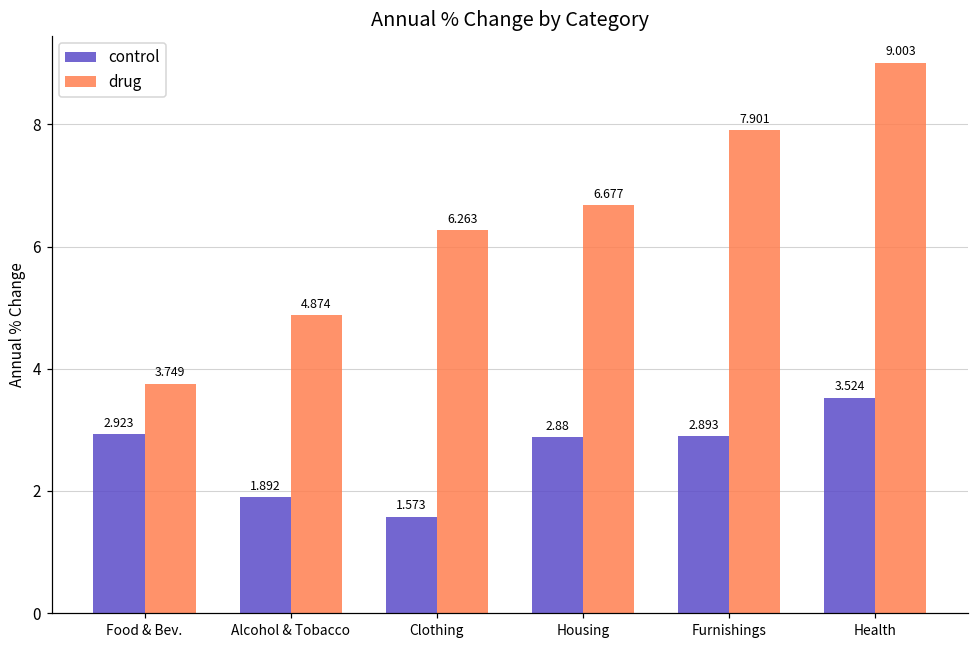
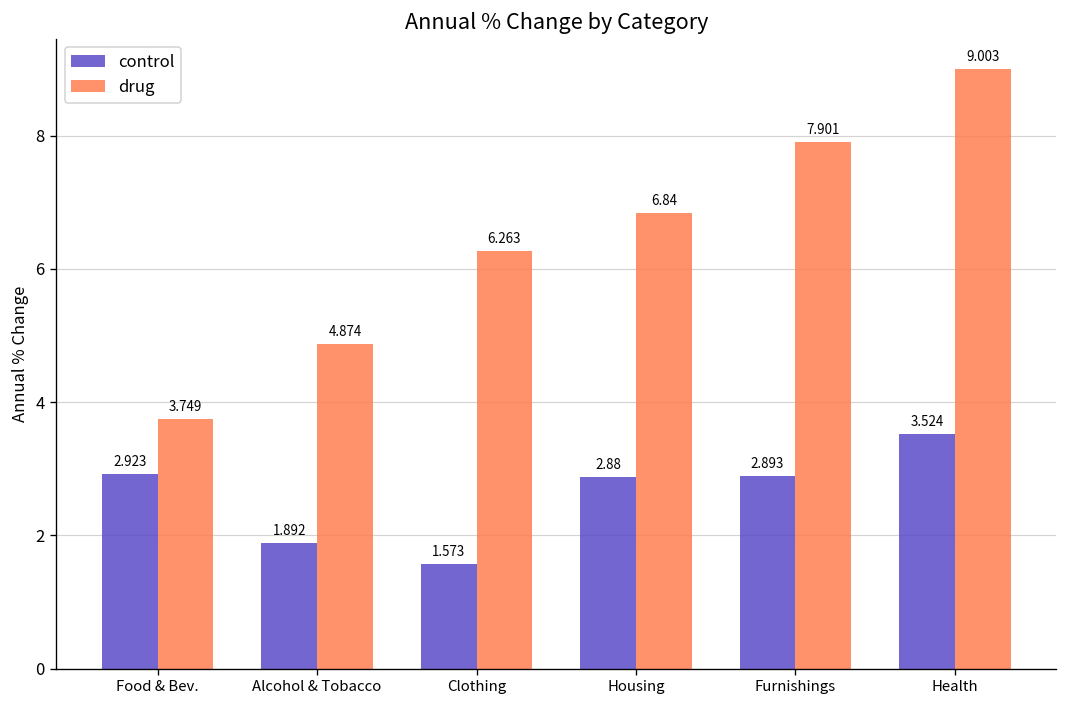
drug, Housing: 6.677 -> 6.84
